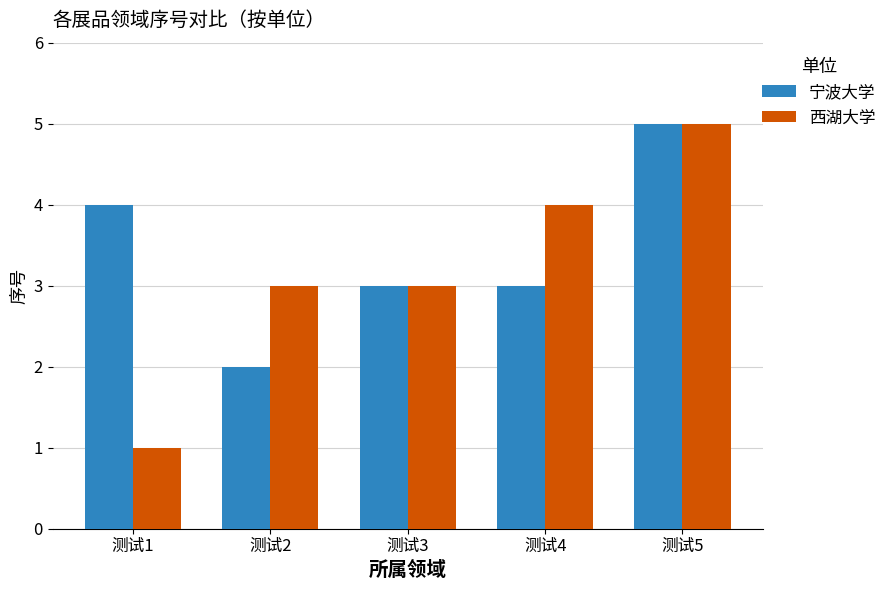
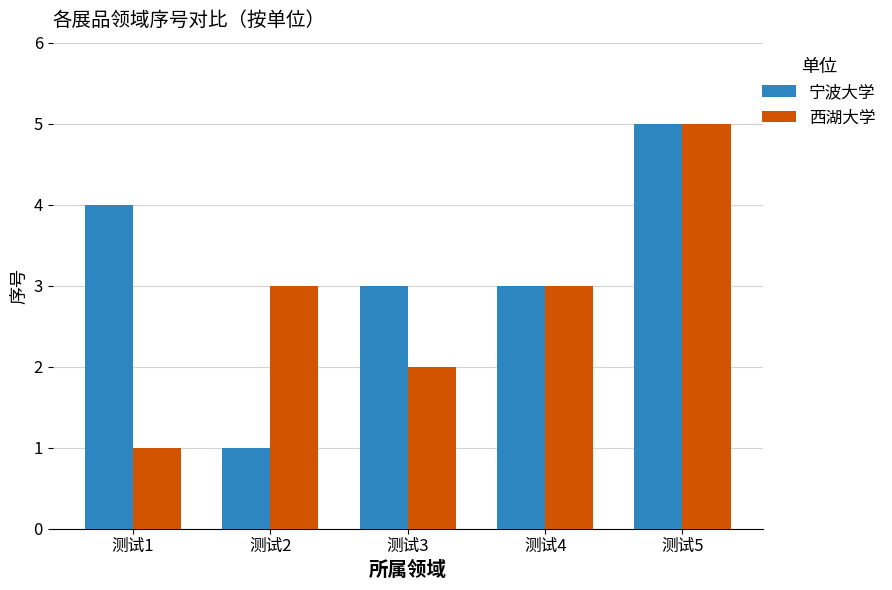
宁波大学, 测试2: 2 -> 1
西湖大学, 测试3: 3 -> 2
西湖大学, 测试4: 4 -> 3
